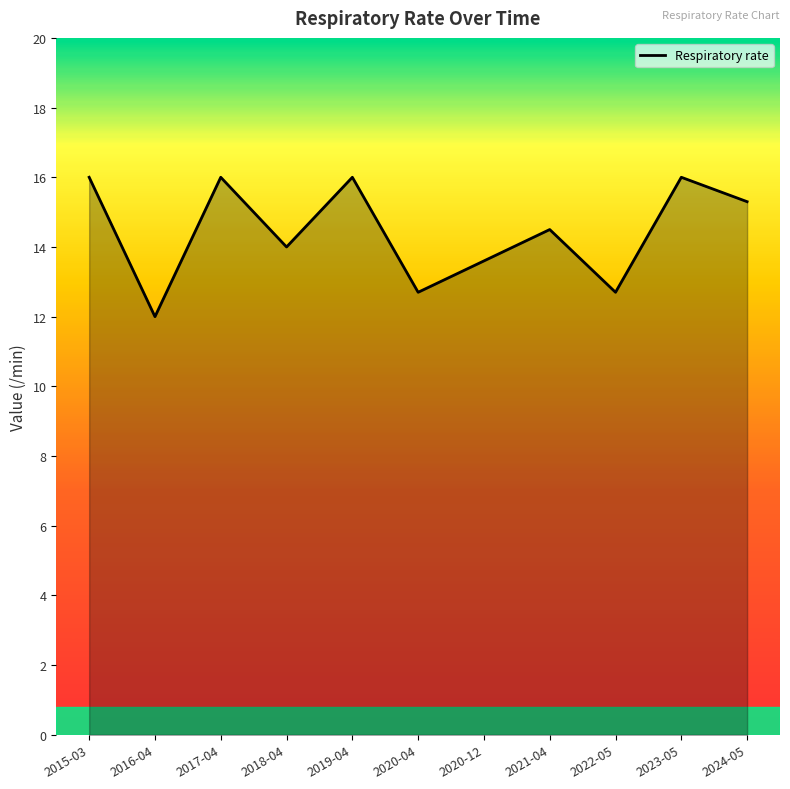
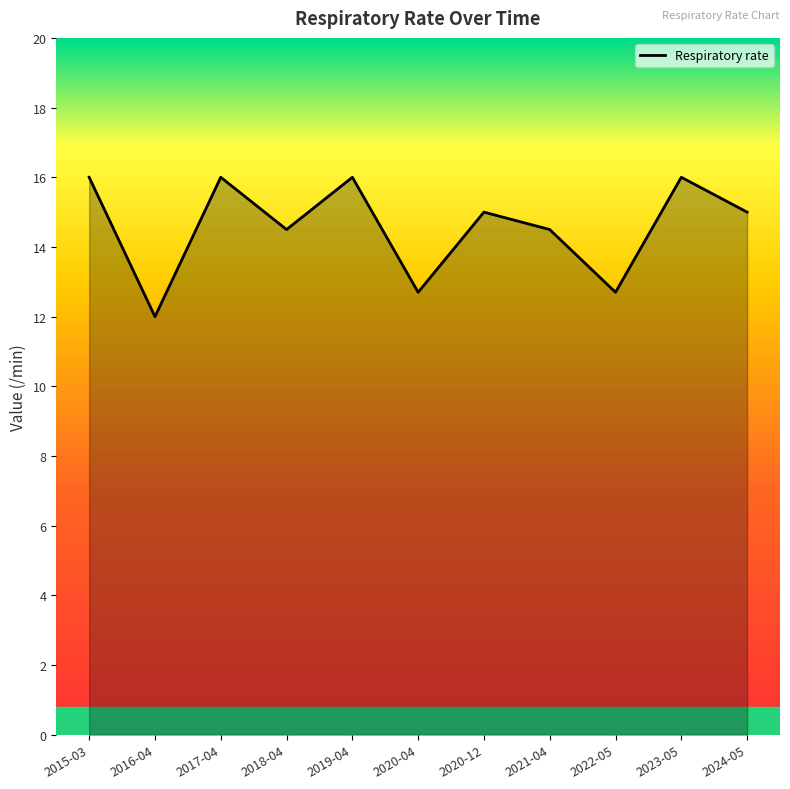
2018-04: 14.0 -> 14.5
2020-12: 13.6 -> 15.0
2024-05: 15.3 -> 15.0
